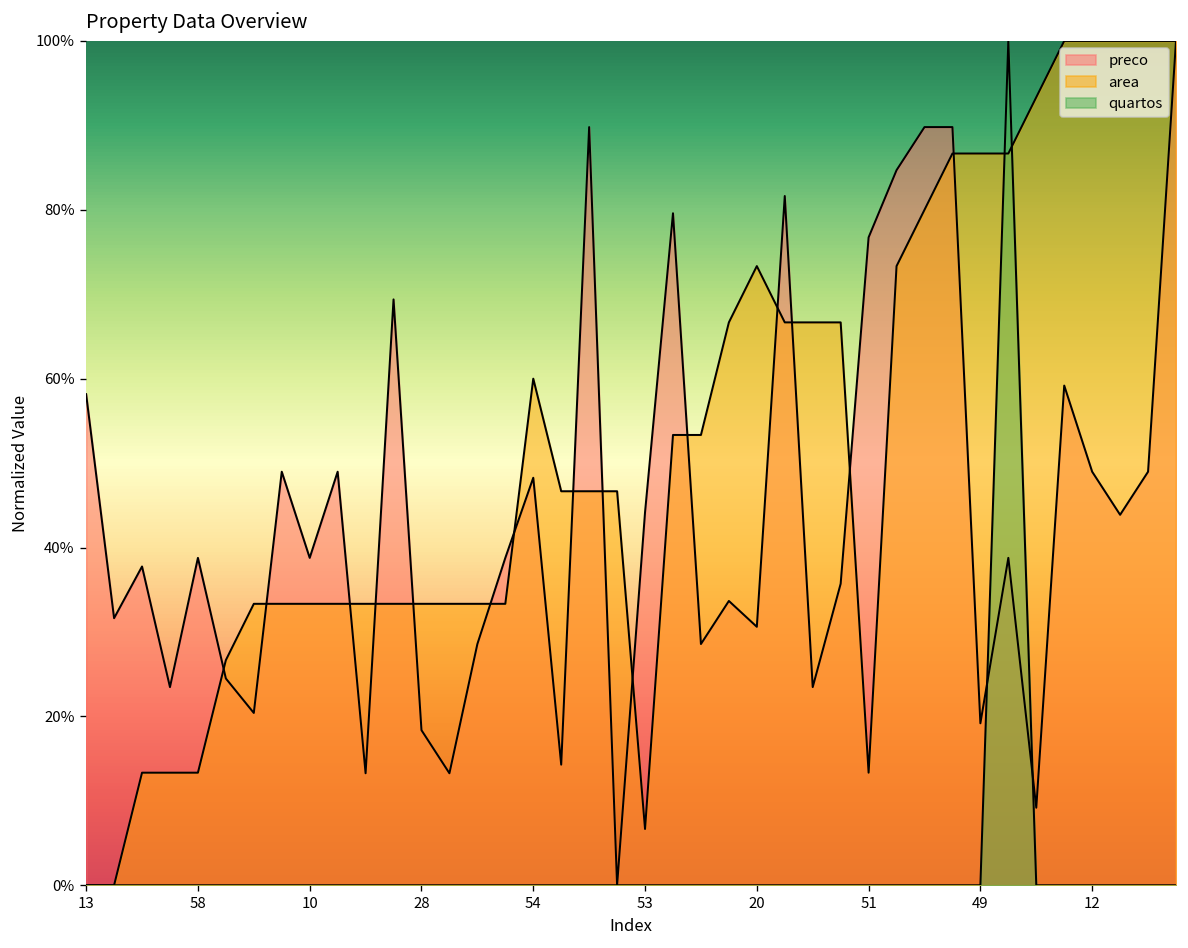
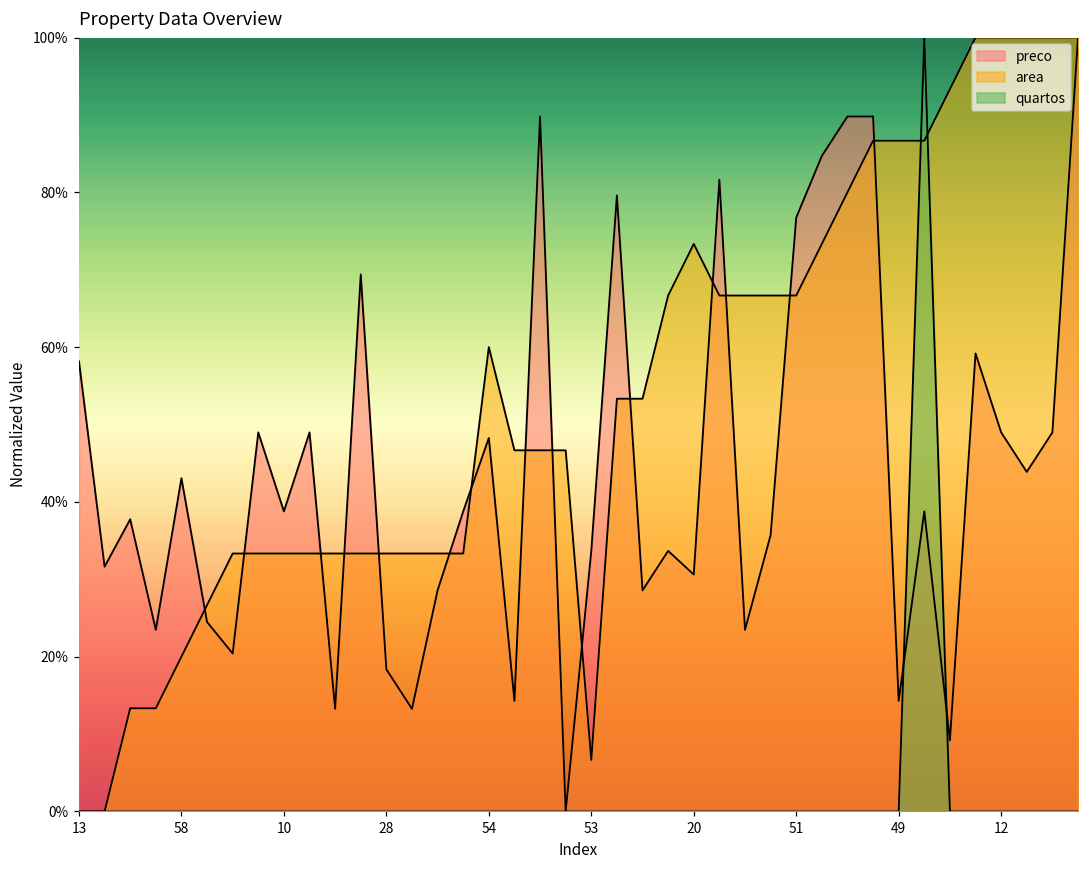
preco, 58: 39% -> 43%
area, 58: 13% -> 20%
preco, 53: 44% -> 34%
area, 51: 13% -> 67%
preco, 49: 19% -> 14%
